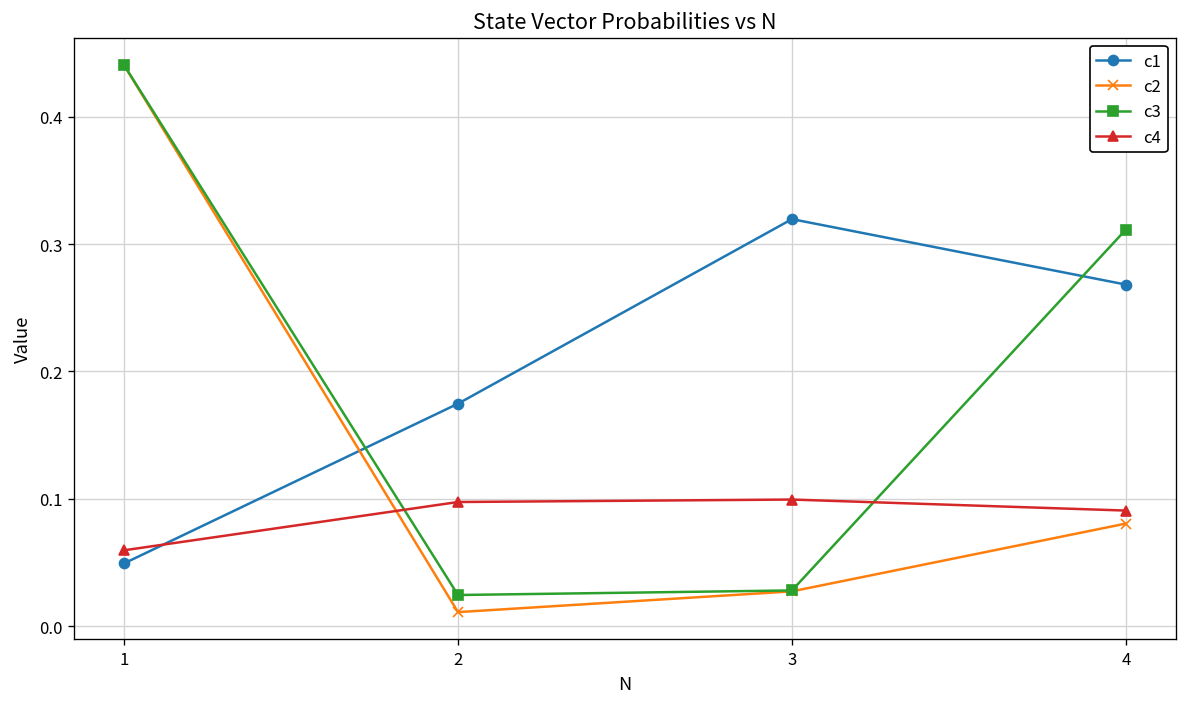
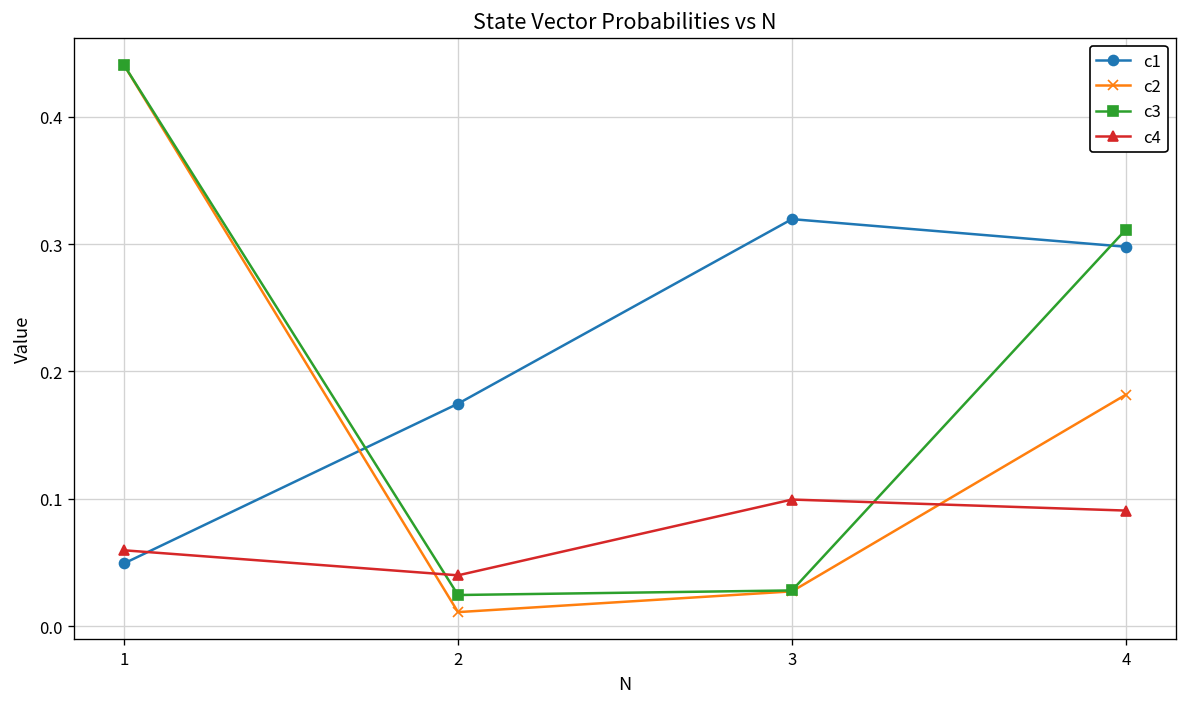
c4, 2: 0.097 -> 0.040
c1, 4: 0.268 -> 0.298
c2, 4: 0.081 -> 0.182
